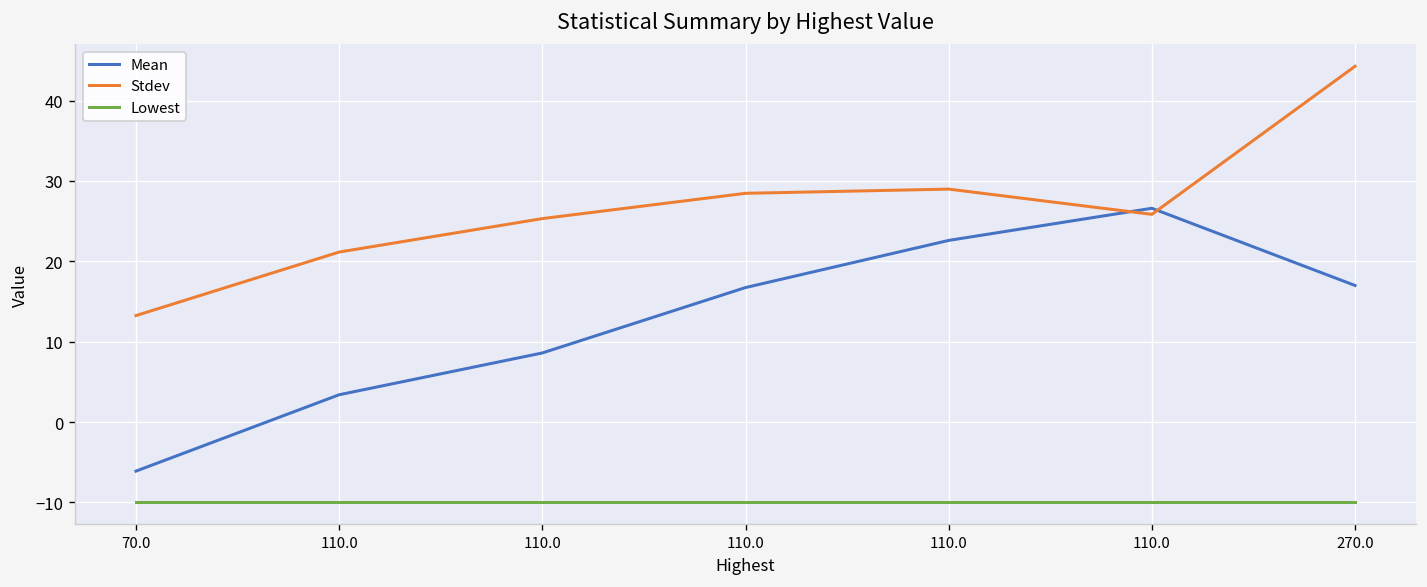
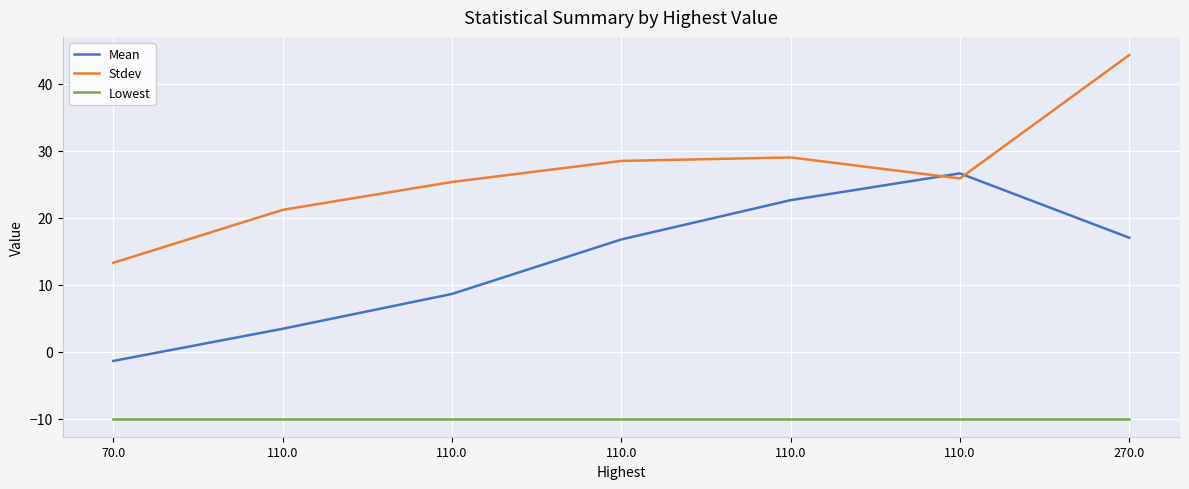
Mean, 70.0: -6 -> -1
